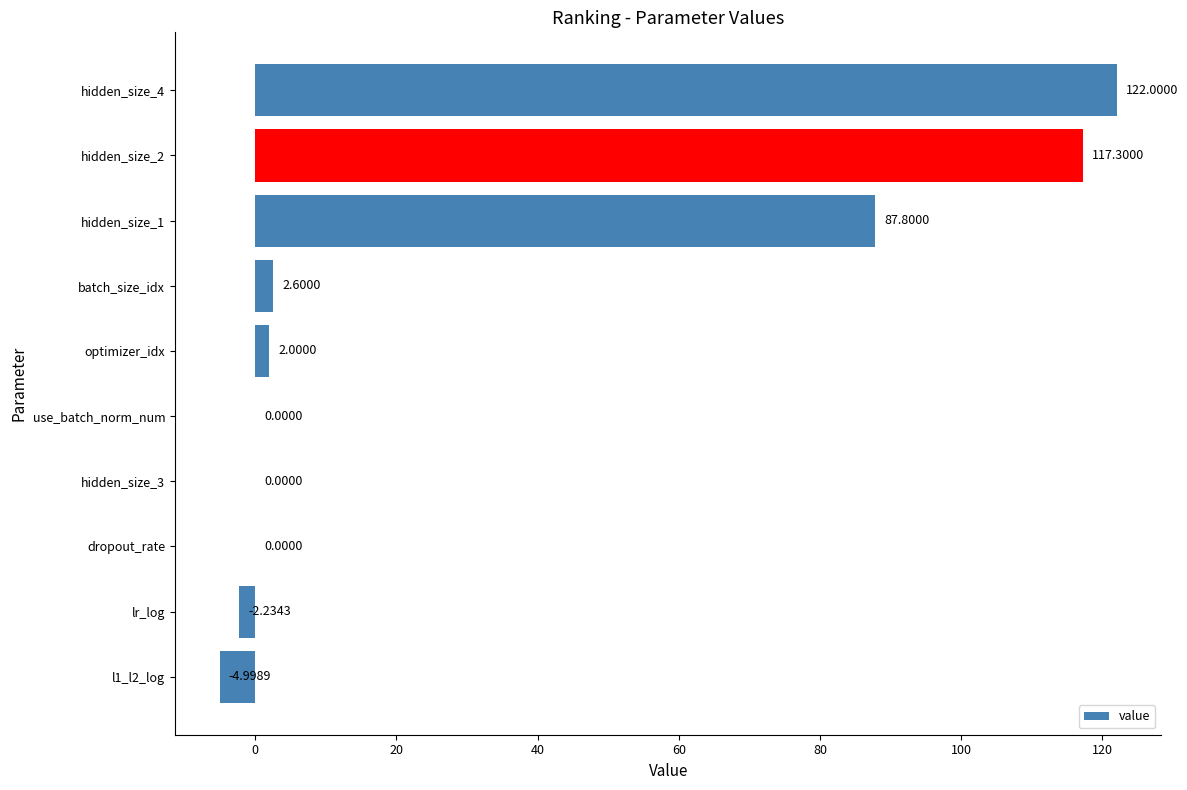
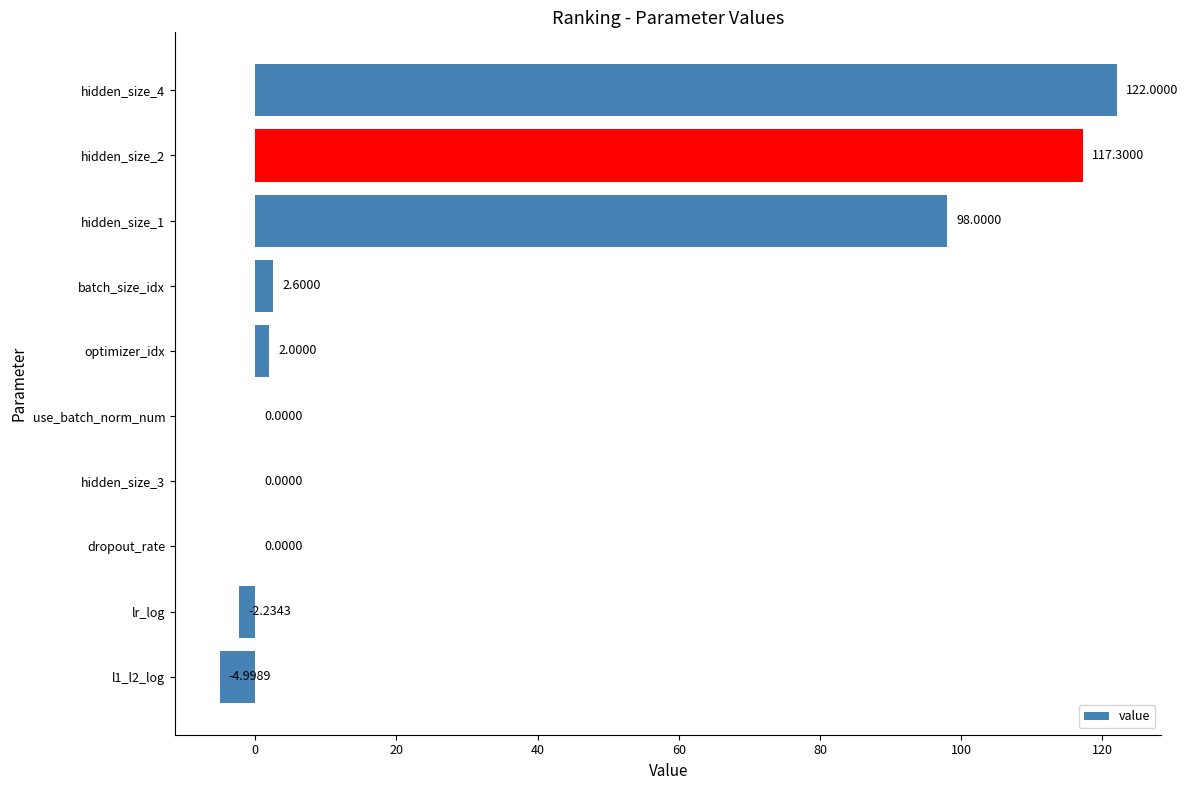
hidden_size_1: 87.8000 -> 98.0000
